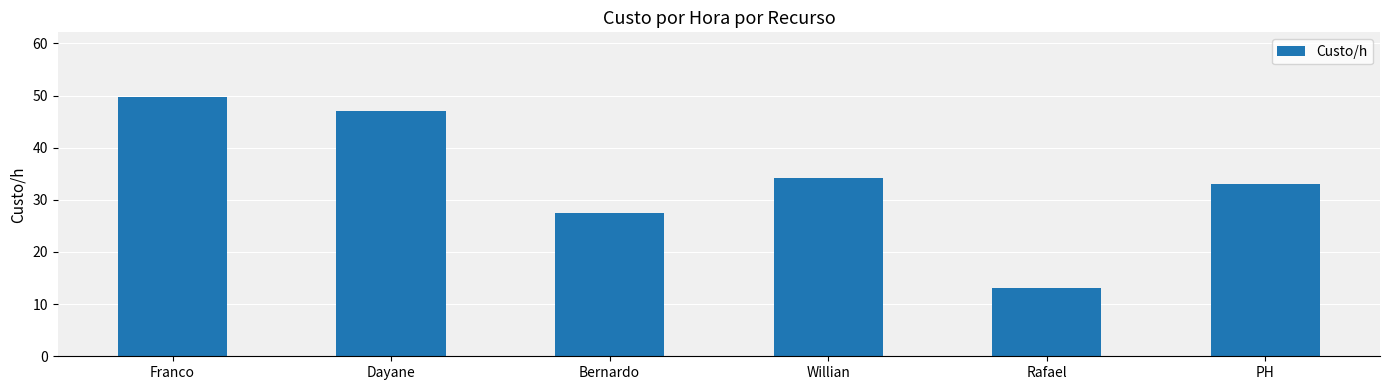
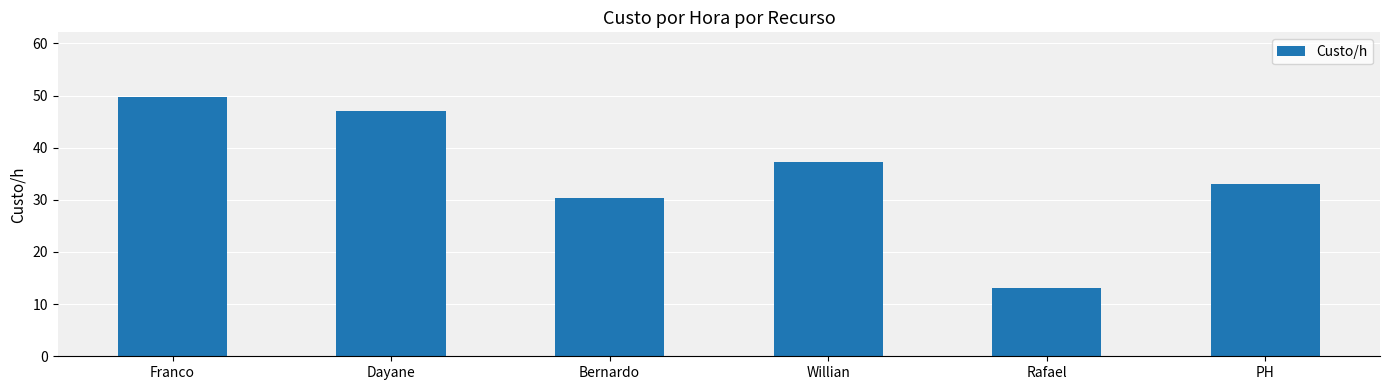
Bernardo: 27 -> 30
Willian: 34 -> 37
